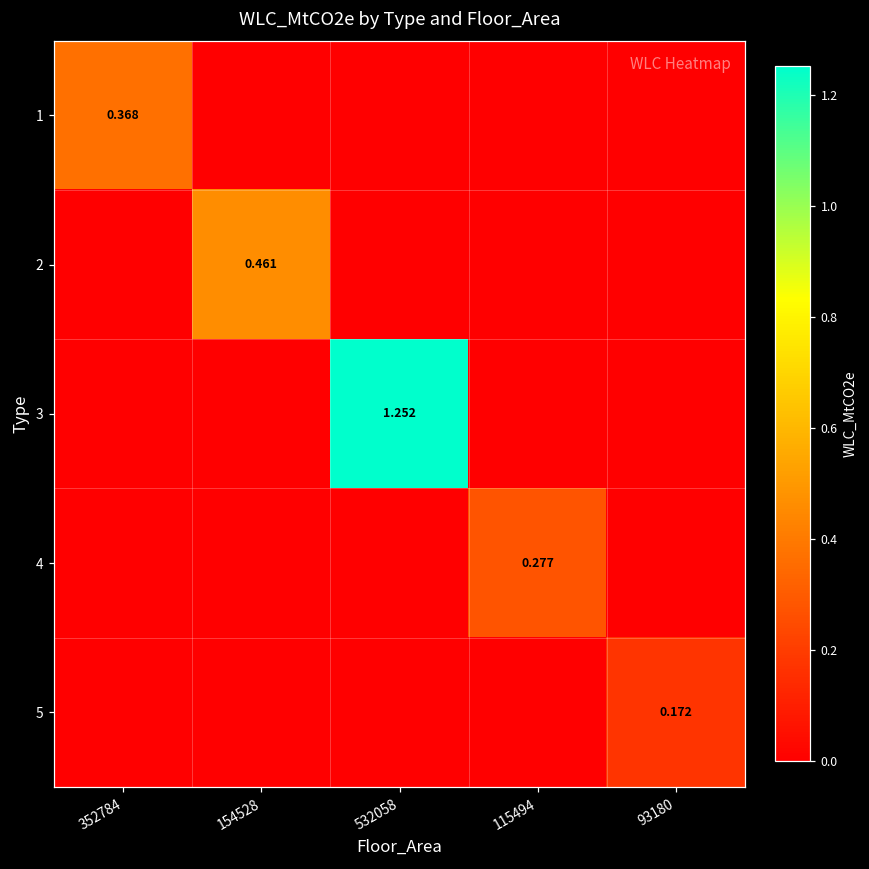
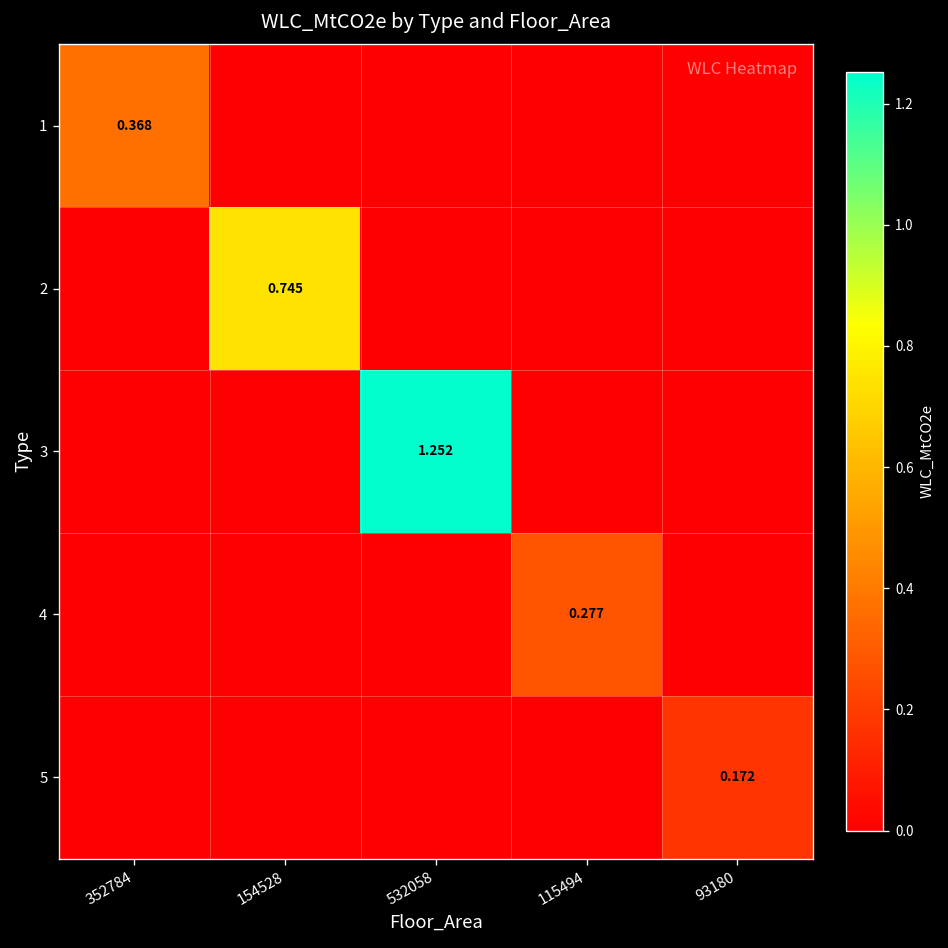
2, 154528: 0.461 -> 0.745
